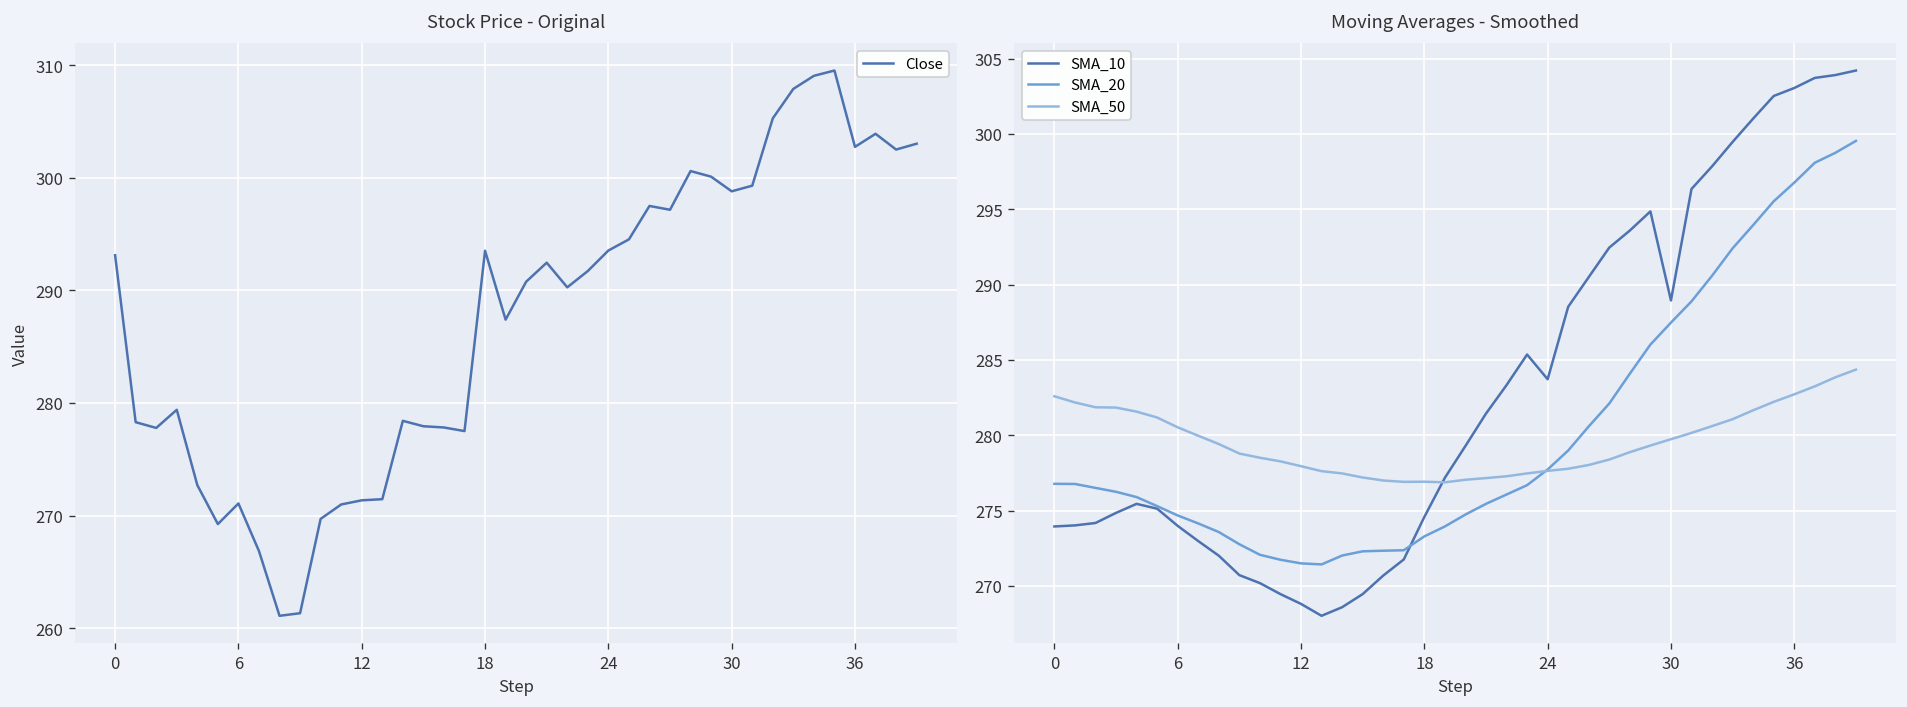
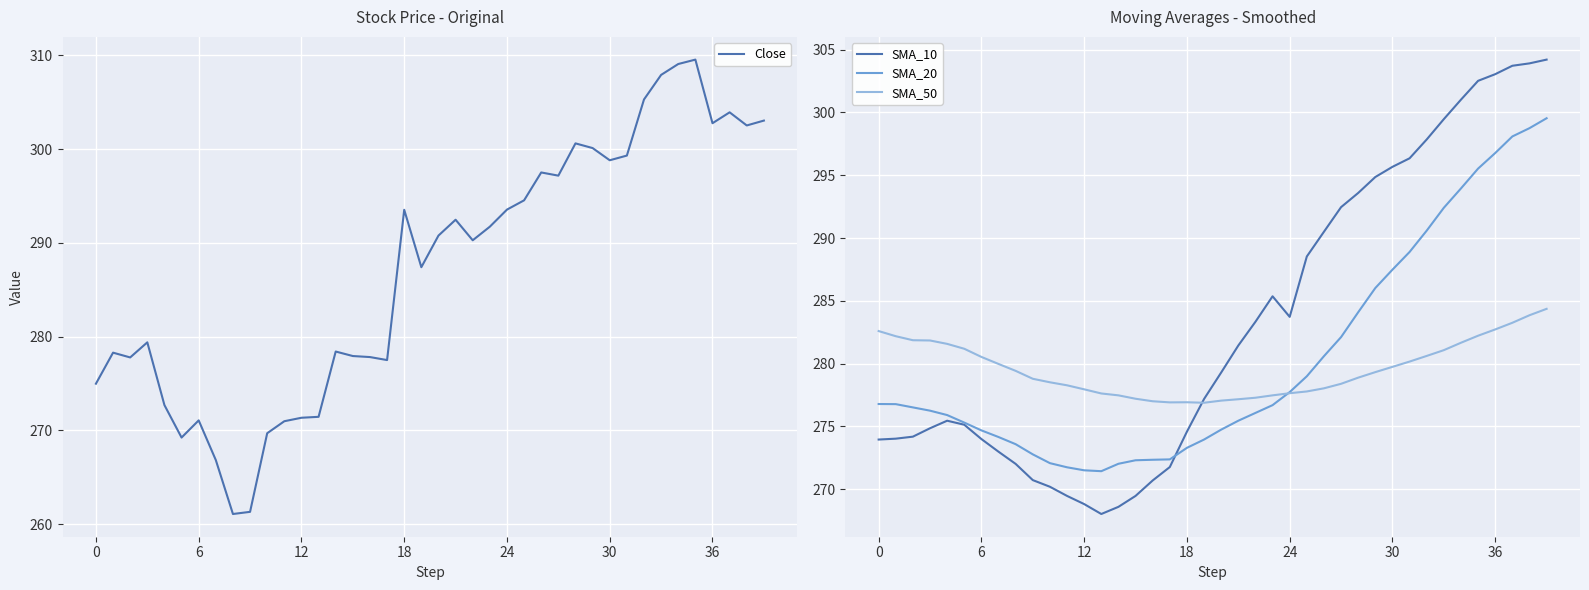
Stock Price - Original, 0: 293 -> 275
Moving Averages - Smoothed, SMA_10, 30: 289.0 -> 295.7
